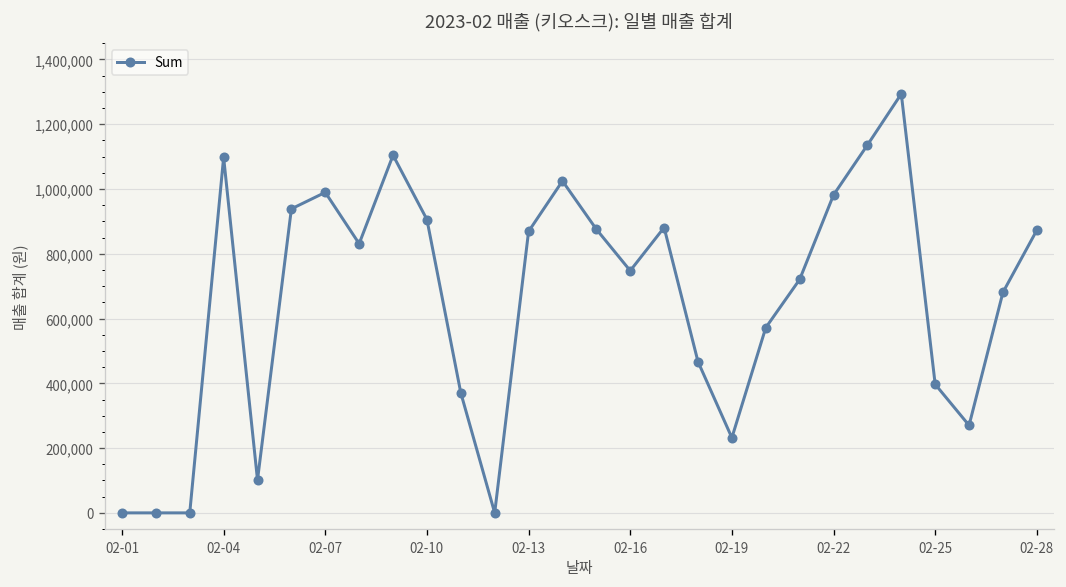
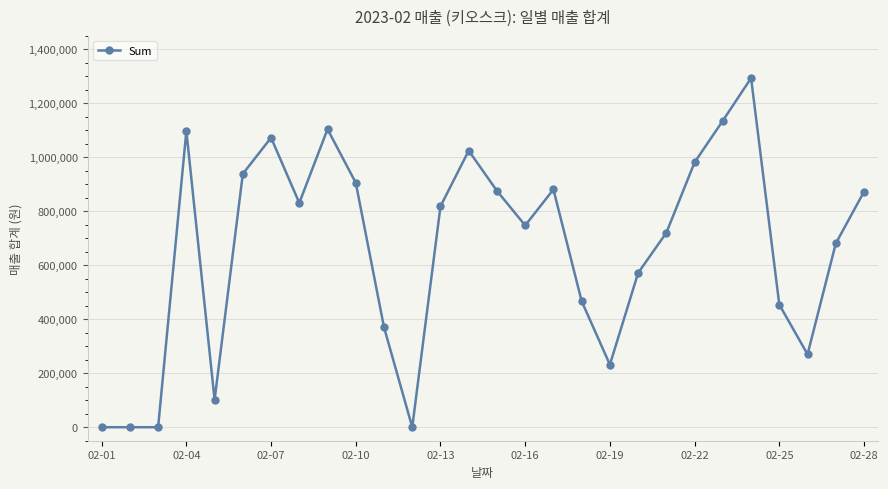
02-07: 990,000 -> 1,070,000
02-13: 870,000 -> 820,000
02-25: 400,000 -> 450,000
